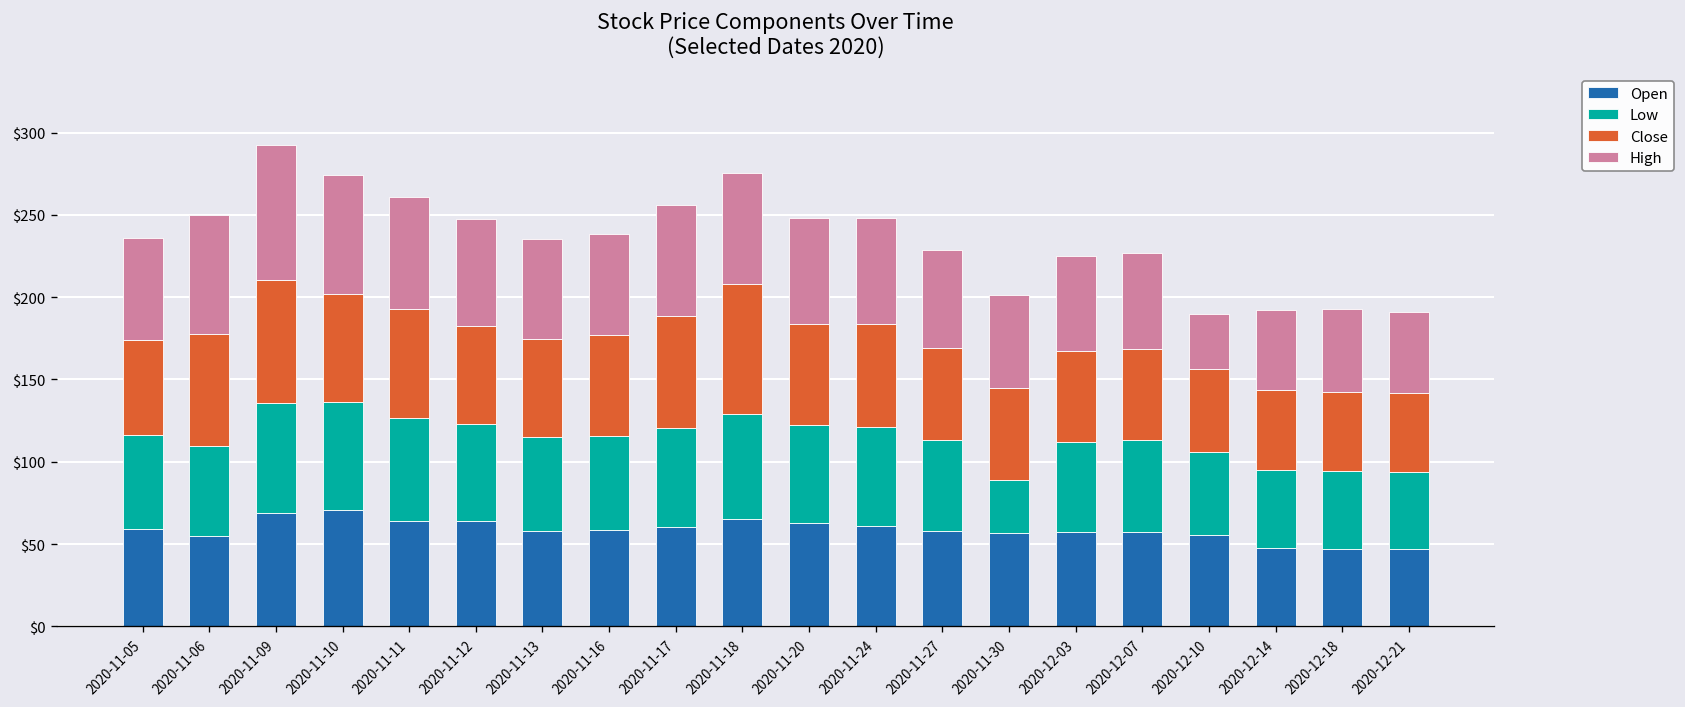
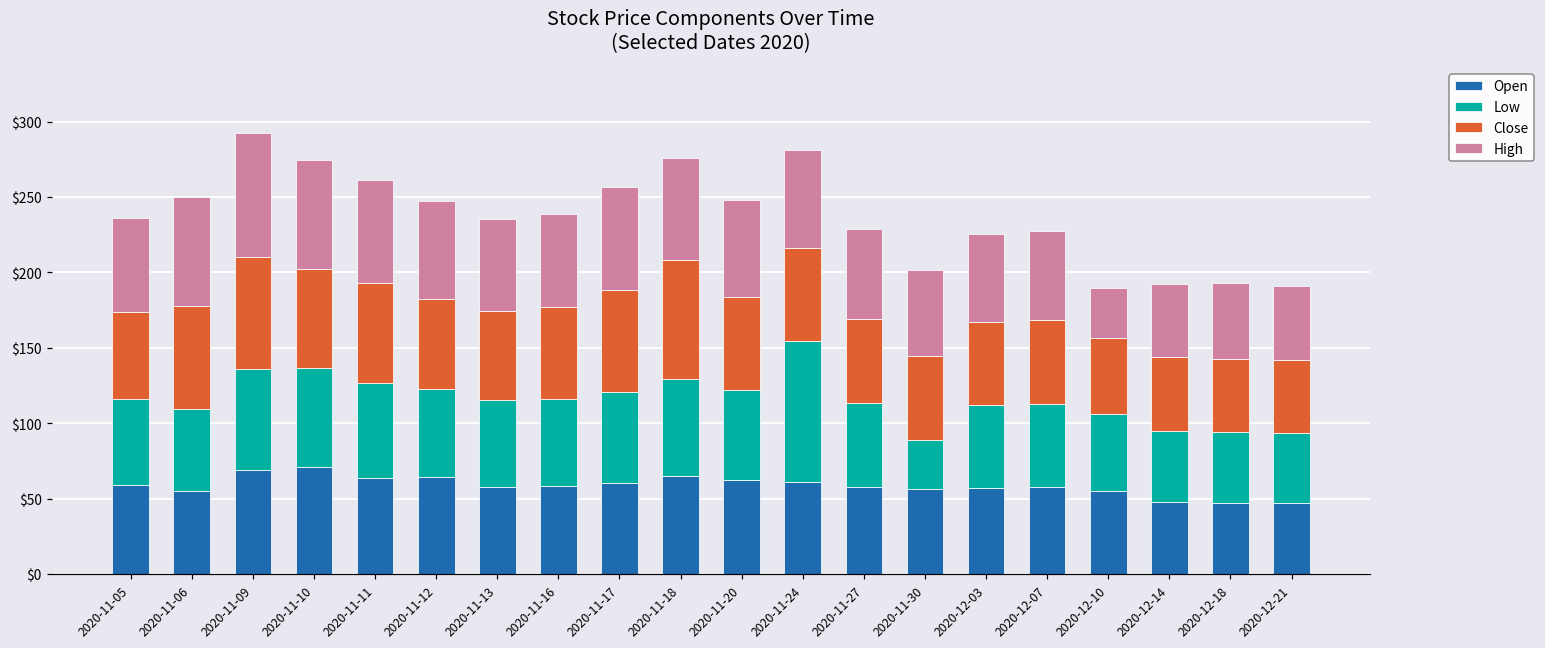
Low, 2020-11-24: $61 -> $94
